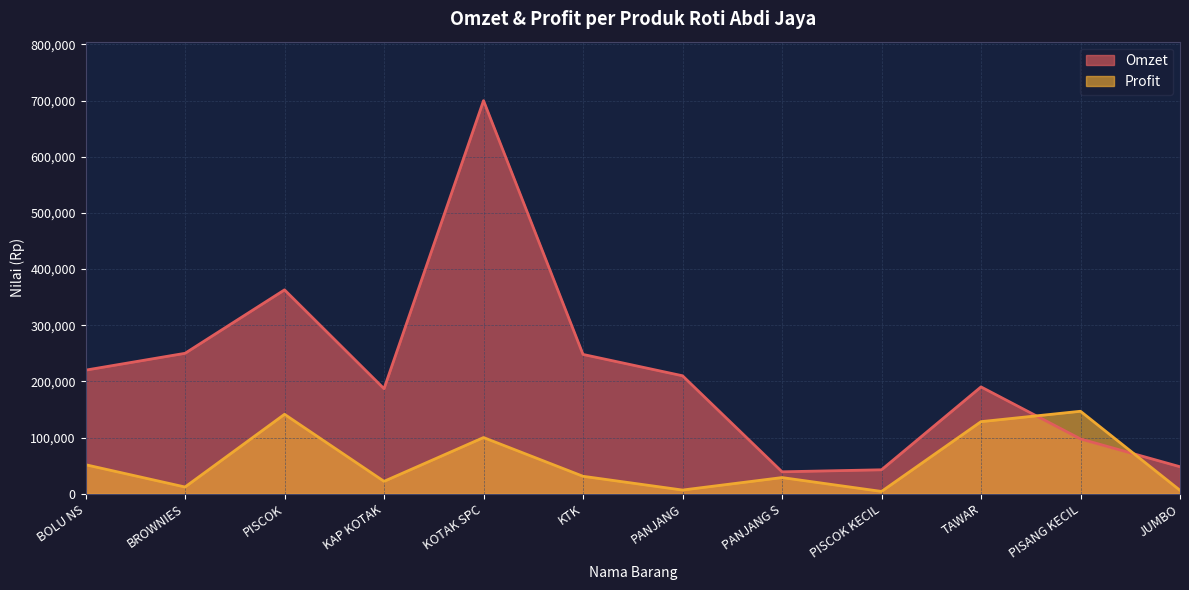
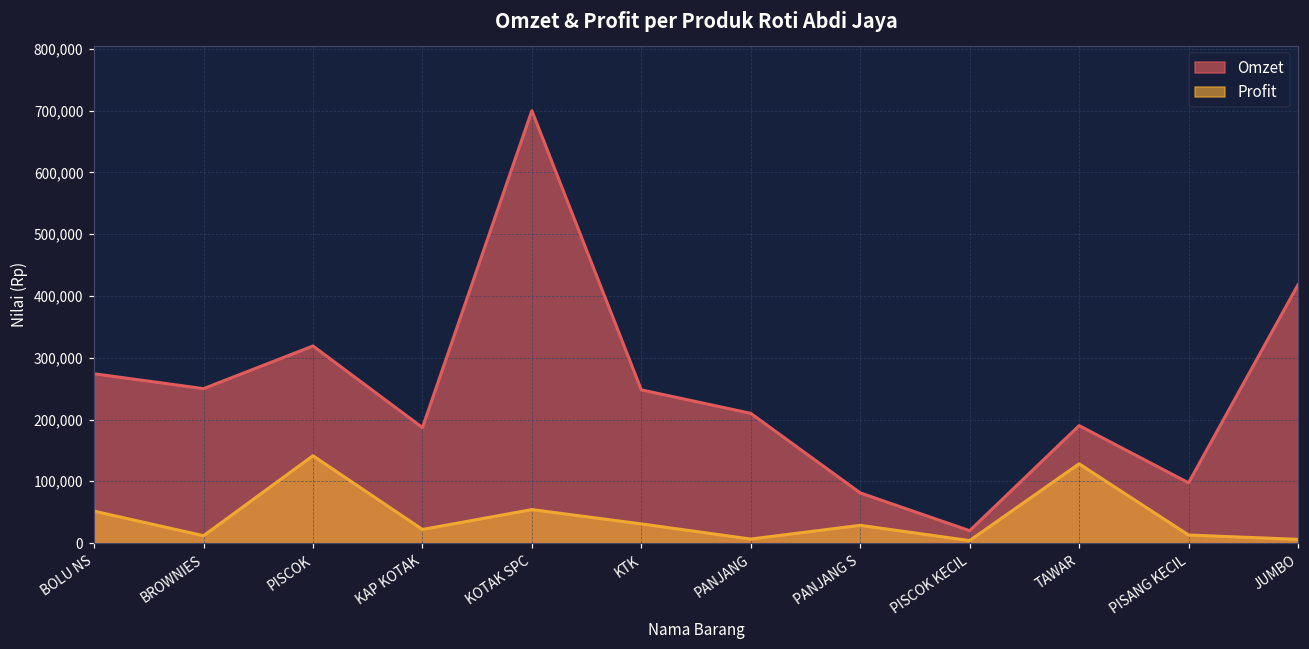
Omzet, BOLU NS: 220,000 -> 270,000
Omzet, PISCOK: 360,000 -> 320,000
Profit, KOTAK SPC: 100,000 -> 50,000
Omzet, PANJANG S: 40,000 -> 80,000
Omzet, PISCOK KECIL: 40,000 -> 20,000
Profit, PISANG KECIL: 150,000 -> 10,000
Omzet, JUMBO: 50,000 -> 420,000
